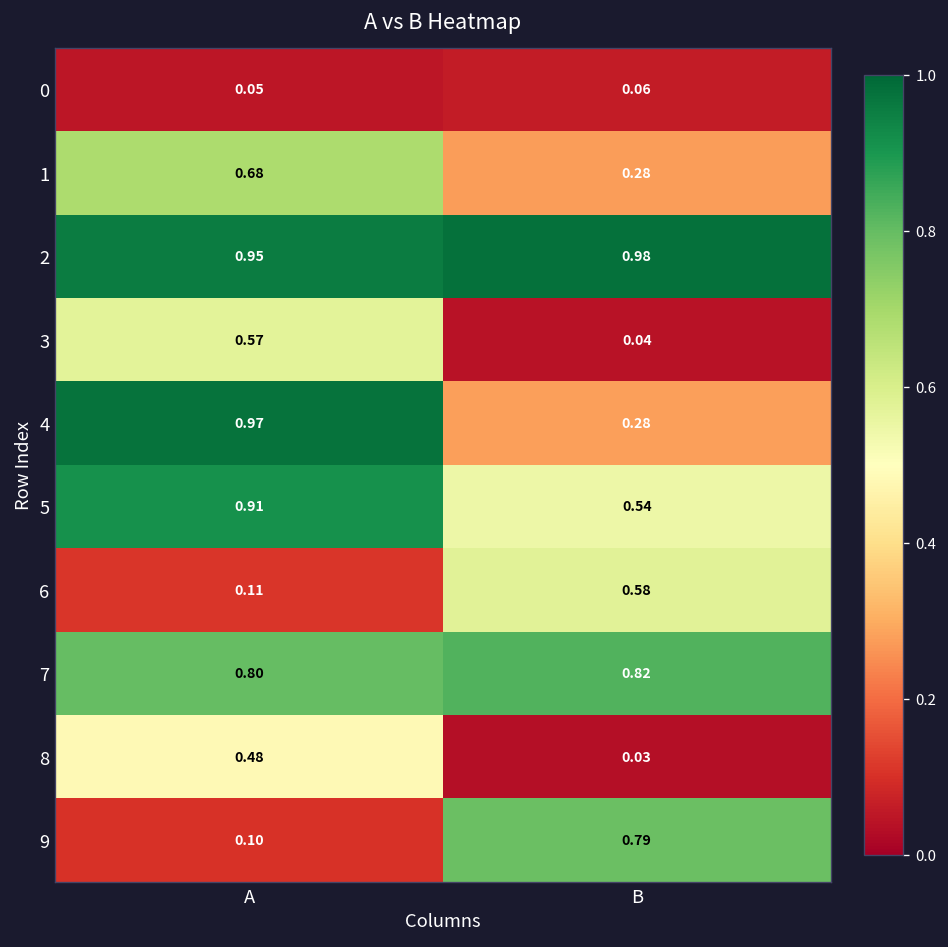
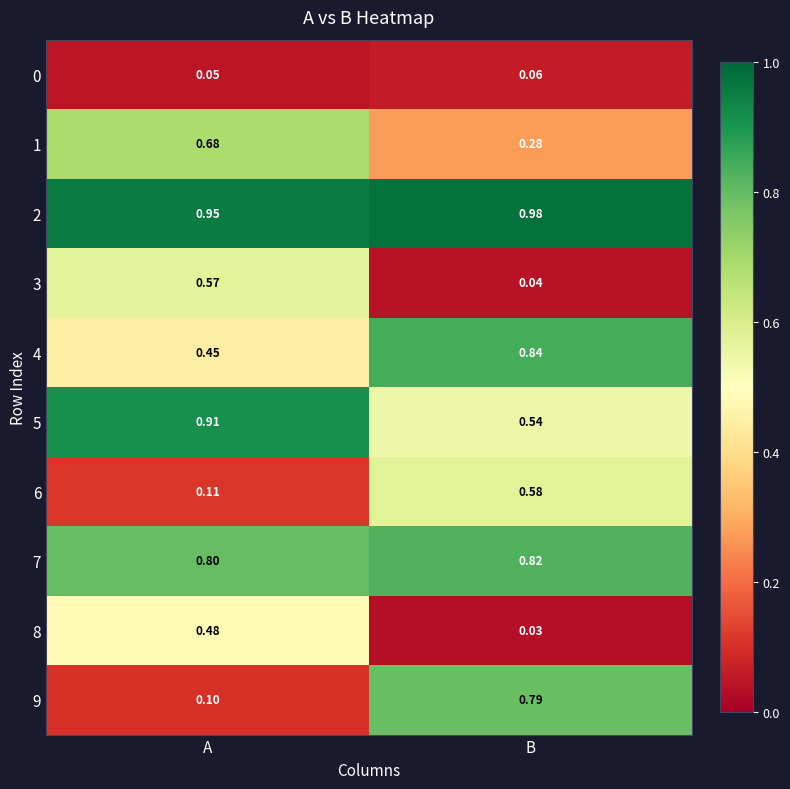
4, A: 0.97 -> 0.45
4, B: 0.28 -> 0.84
